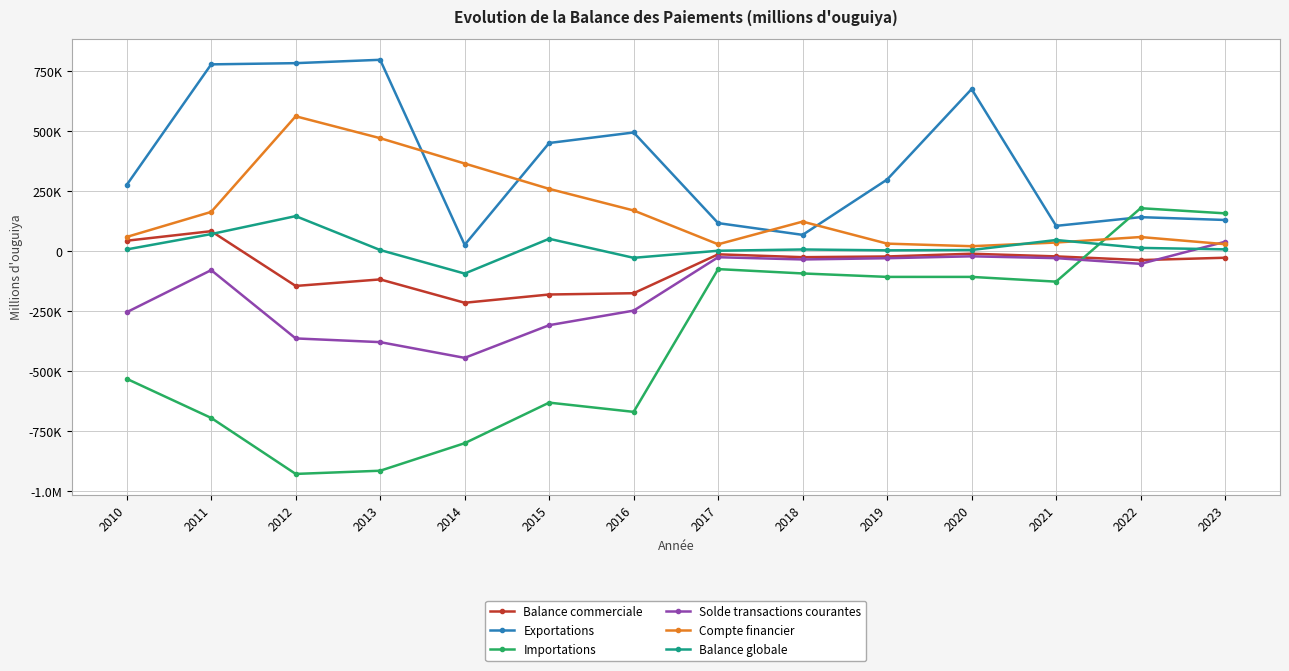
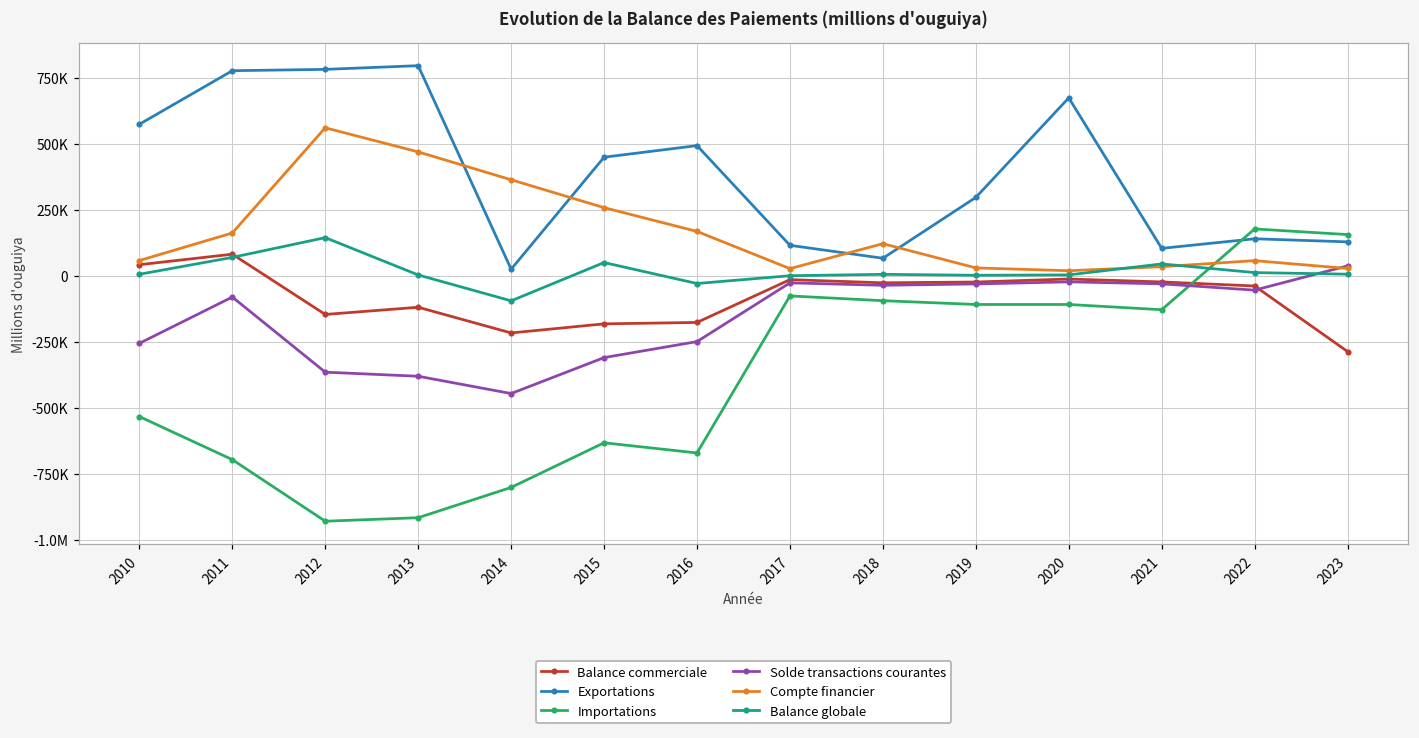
Exportations, 2010: 280000 -> 580000
Balance commerciale, 2023: -30000 -> -290000
